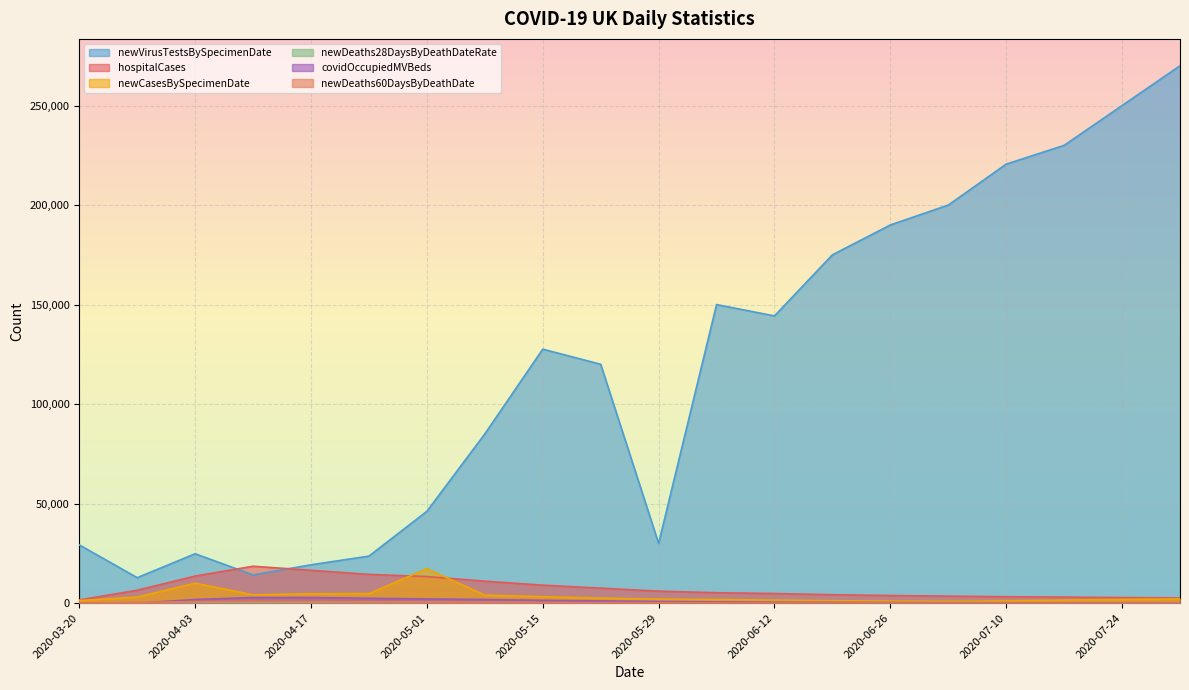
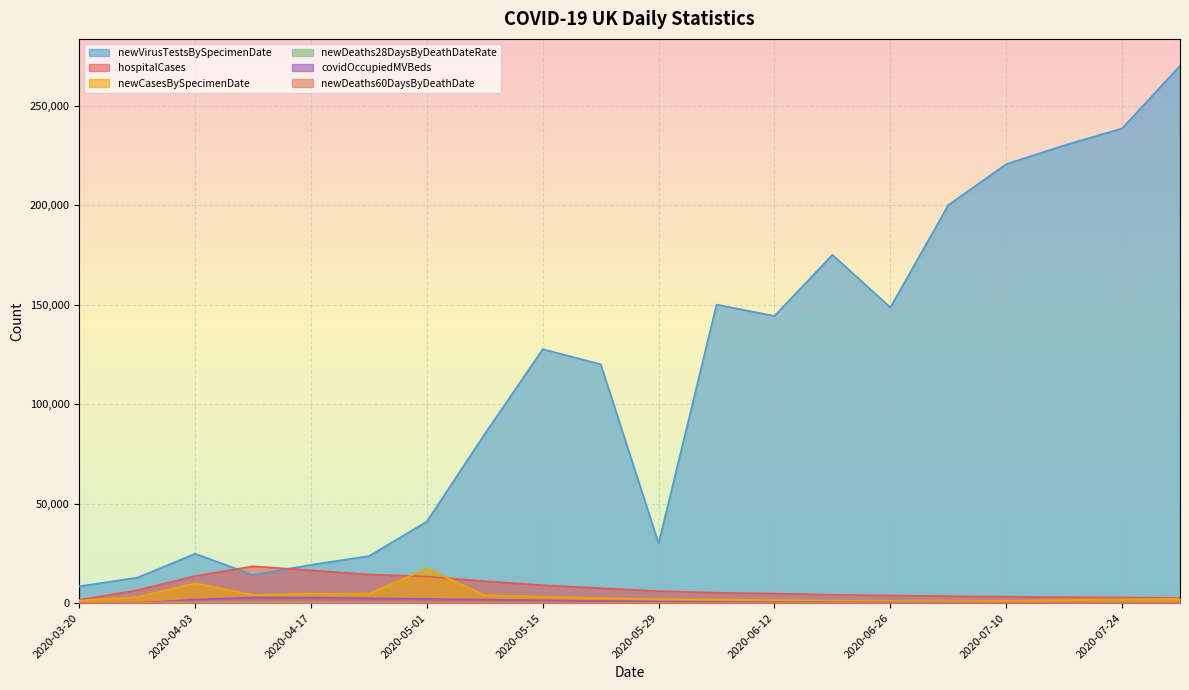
newVirusTestsBySpecimenDate, 2020-03-20: 29,000 -> 8,000
newVirusTestsBySpecimenDate, 2020-05-01: 46,000 -> 41,000
newVirusTestsBySpecimenDate, 2020-06-26: 190,000 -> 149,000
newVirusTestsBySpecimenDate, 2020-07-24: 250,000 -> 239,000
